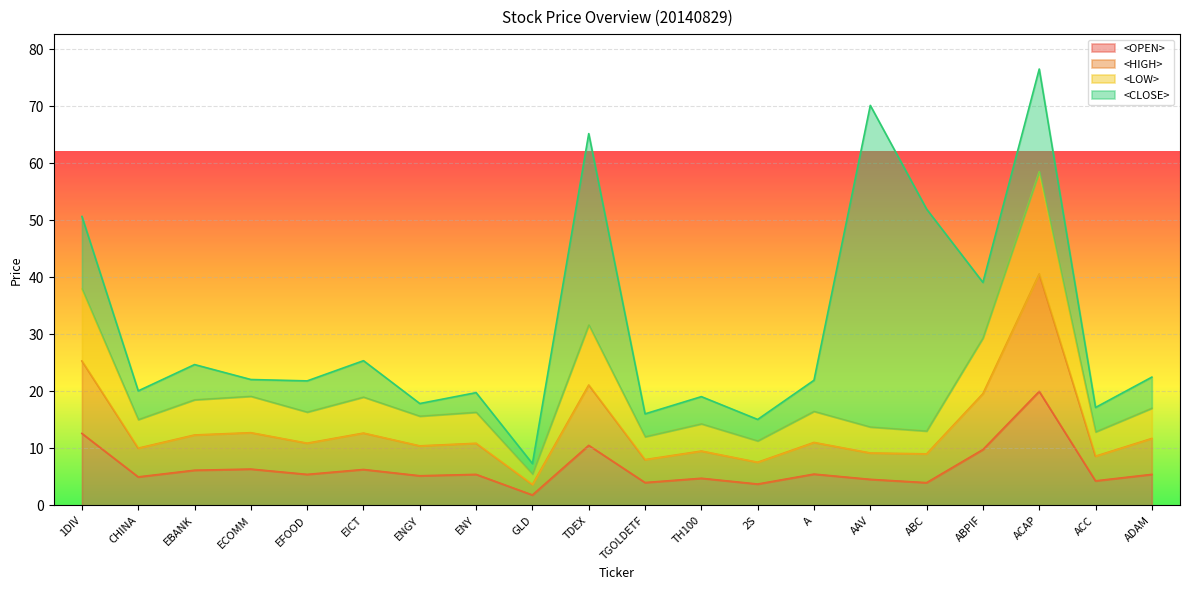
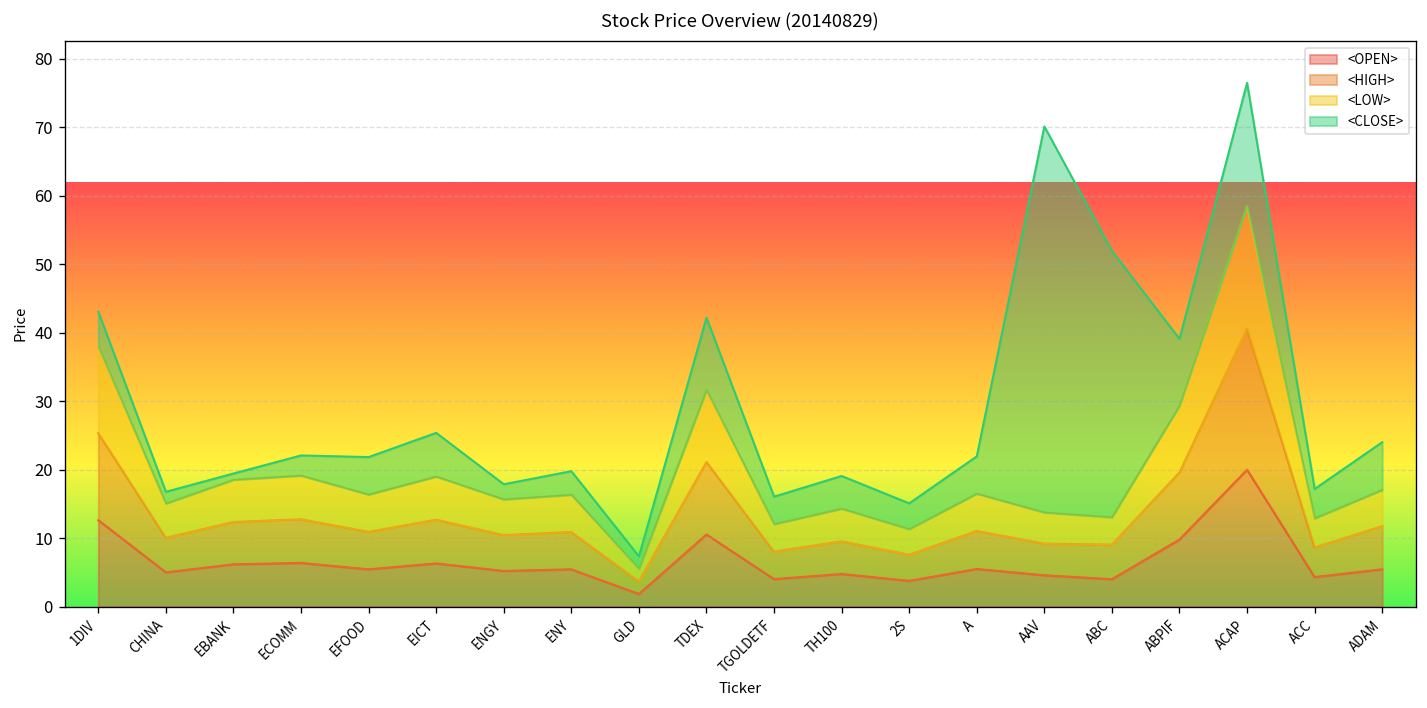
<CLOSE>, 1DIV: 13 -> 5
<CLOSE>, CHINA: 5 -> 2
<CLOSE>, EBANK: 6 -> 1
<CLOSE>, TDEX: 34 -> 11
<CLOSE>, ADAM: 5 -> 7
